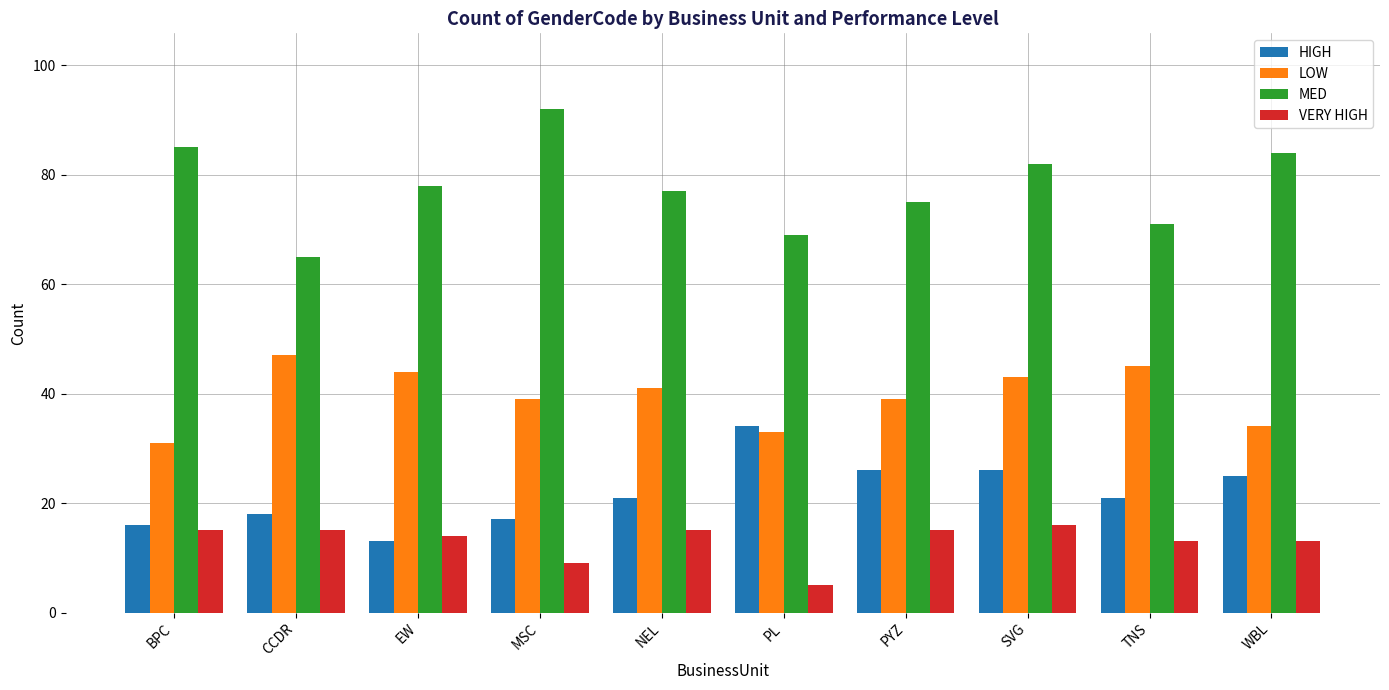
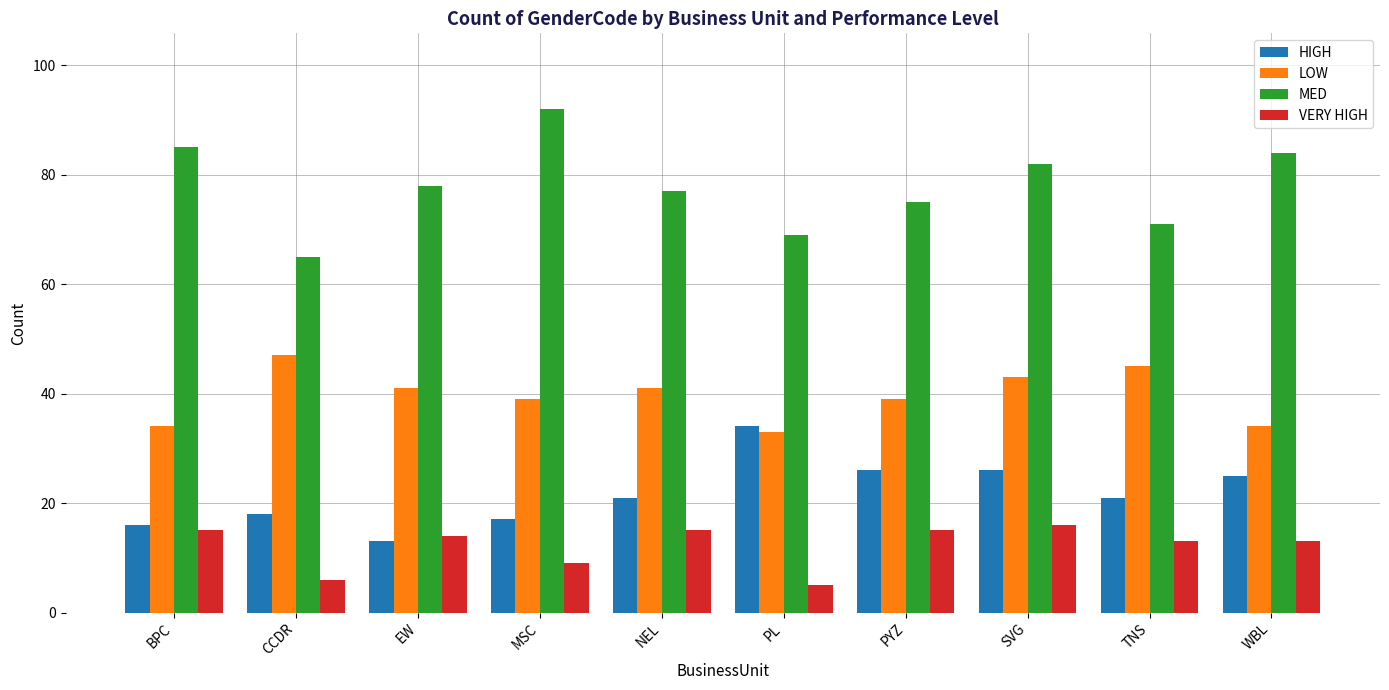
LOW, BPC: 31 -> 34
VERY HIGH, CCDR: 15 -> 6
LOW, EW: 44 -> 41
